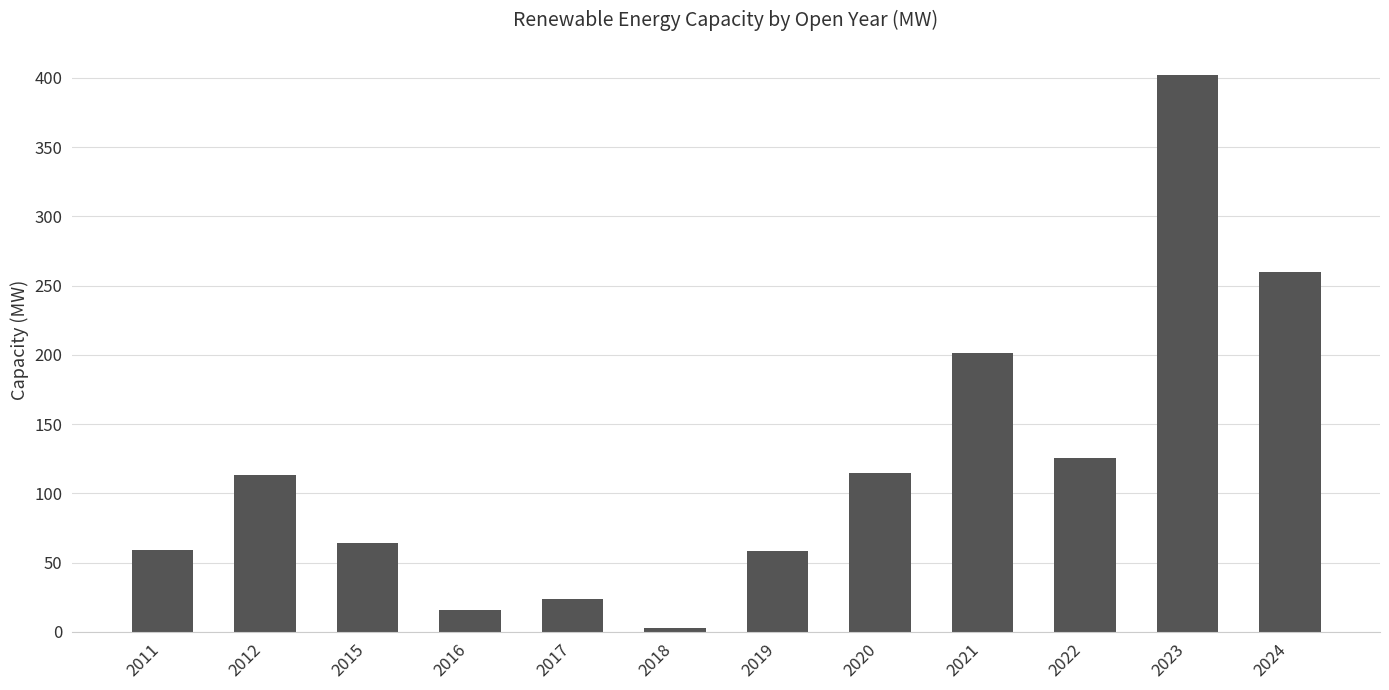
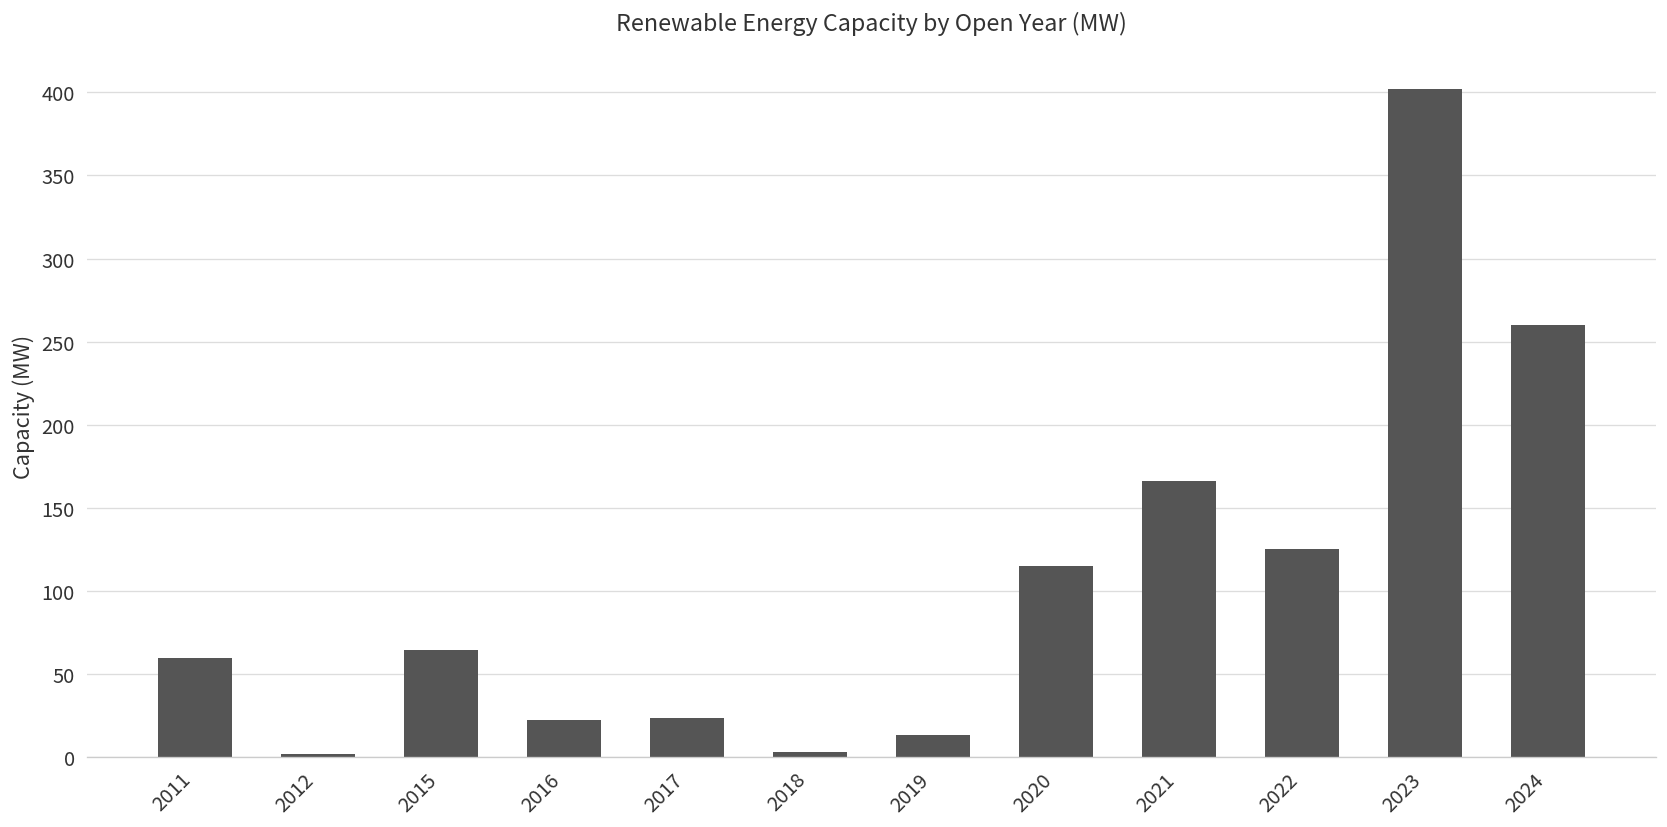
2012: 113 -> 2
2016: 16 -> 23
2019: 58 -> 14
2021: 201 -> 166
